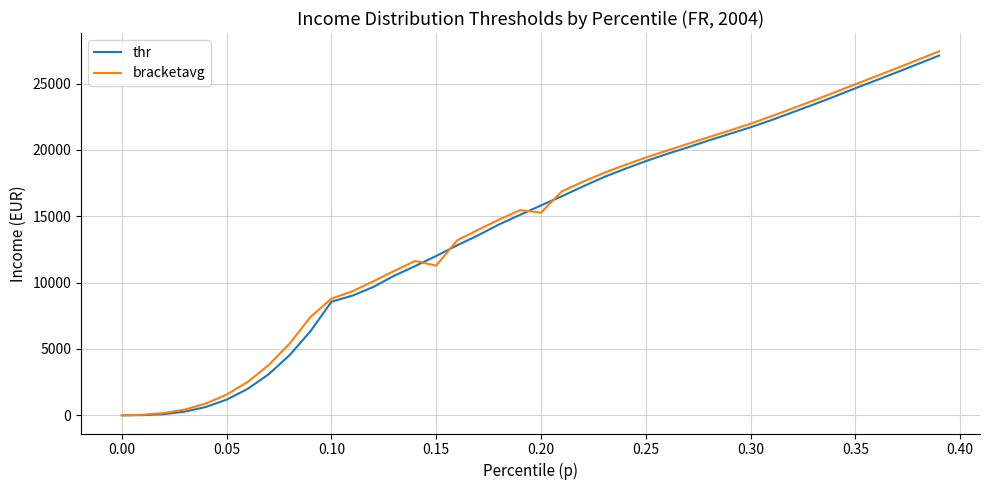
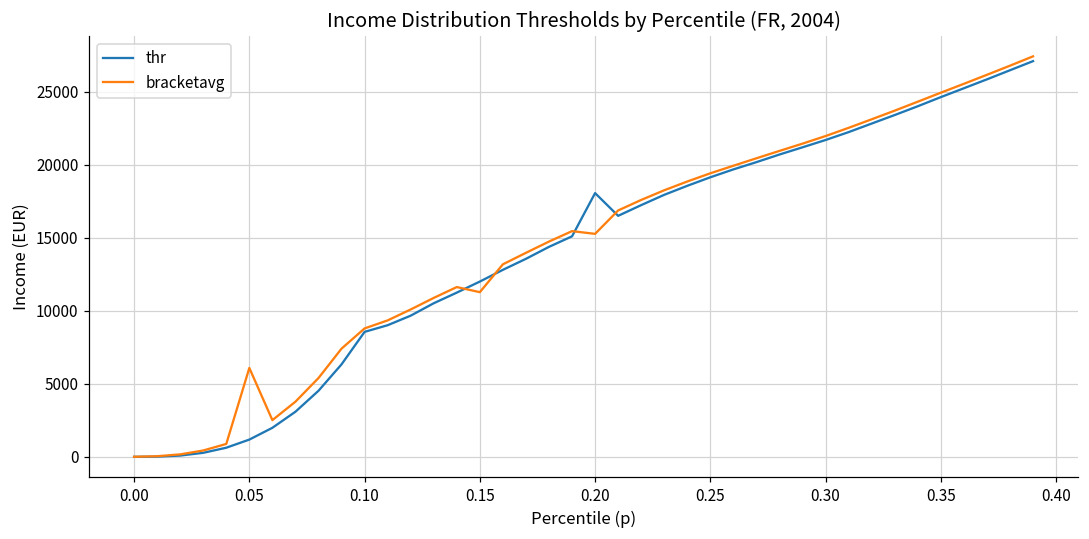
bracketavg, 0.05: 1600 -> 6100
thr, 0.20: 15800 -> 18100
